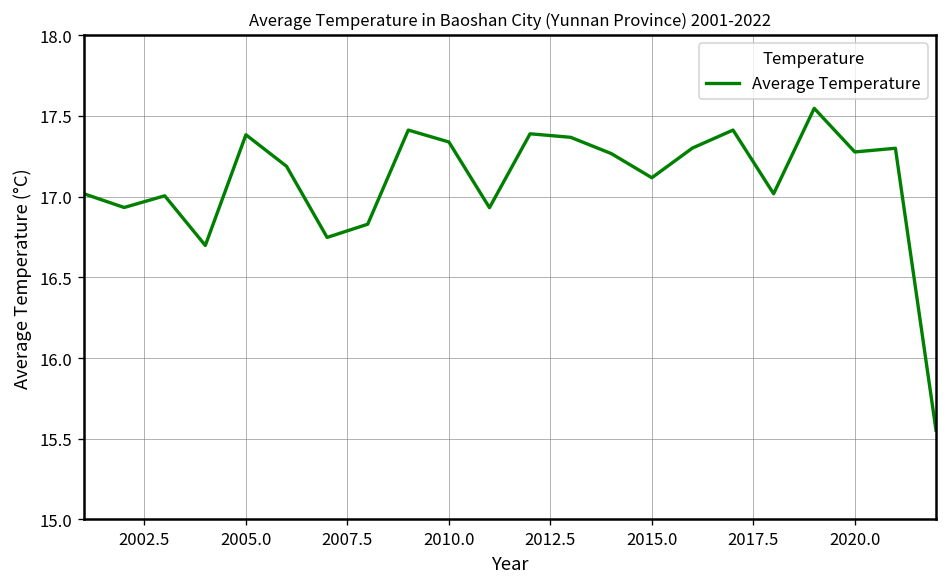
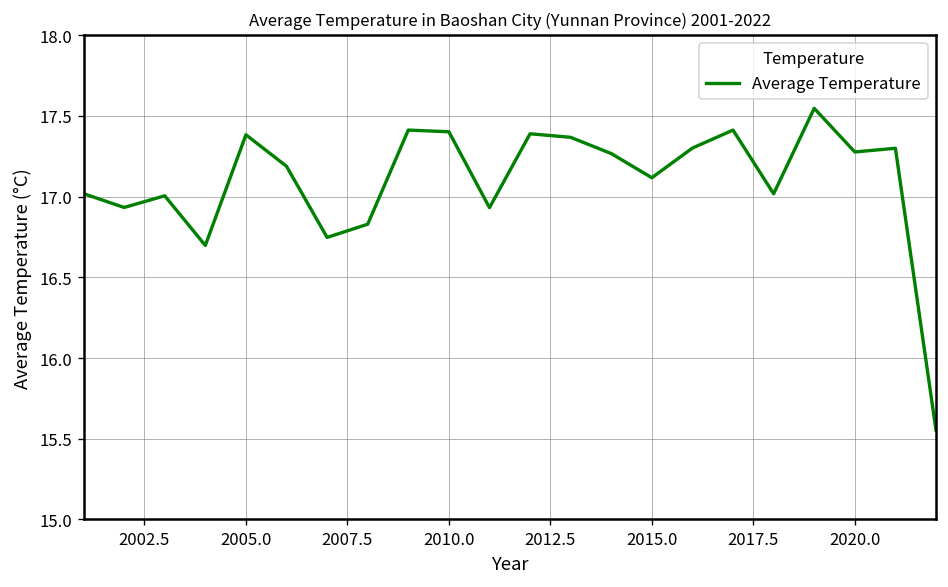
2010.0: 17.34 -> 17.40
